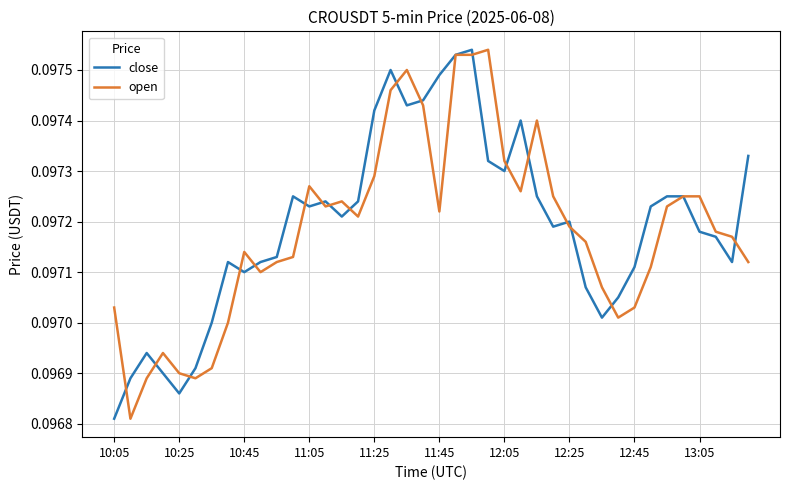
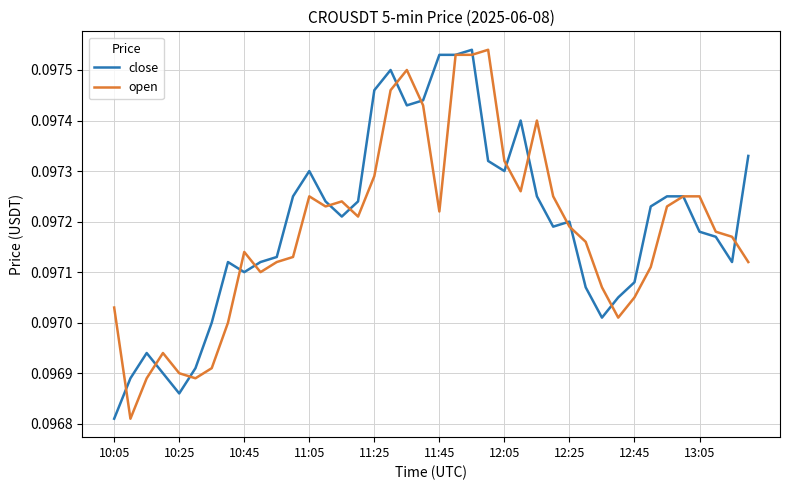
close, 11:05: 0.09723 -> 0.09730
open, 11:05: 0.09727 -> 0.09725
close, 11:25: 0.09742 -> 0.09746
close, 11:45: 0.09749 -> 0.09753
close, 12:45: 0.09711 -> 0.09708
open, 12:45: 0.09703 -> 0.09705
